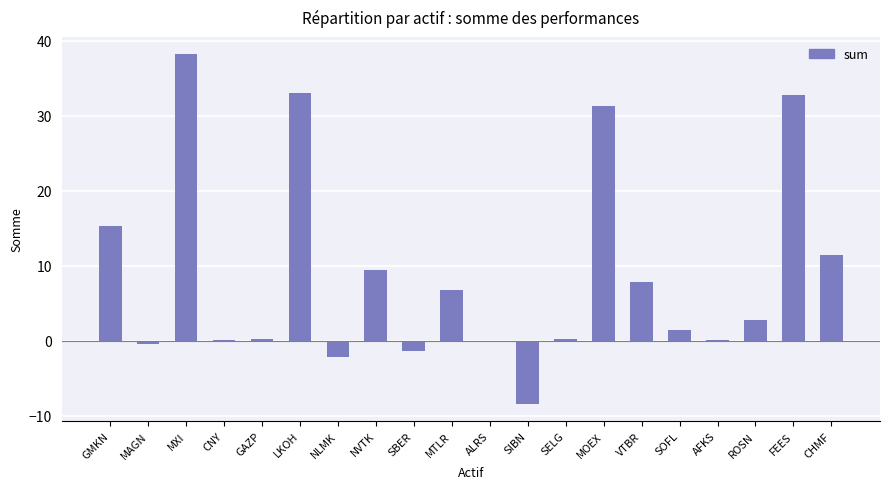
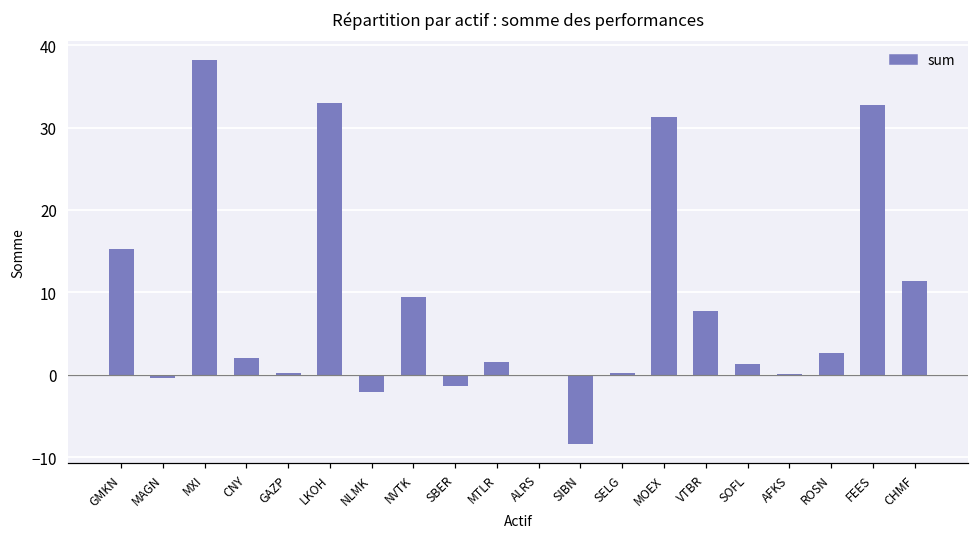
CNY: 0 -> 2
MTLR: 7 -> 2
